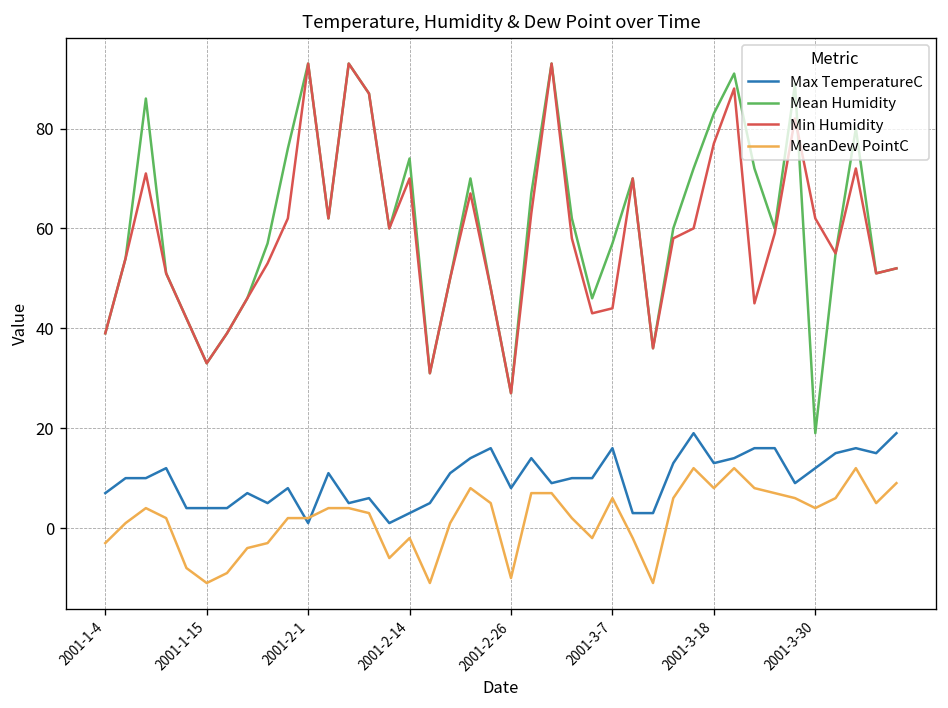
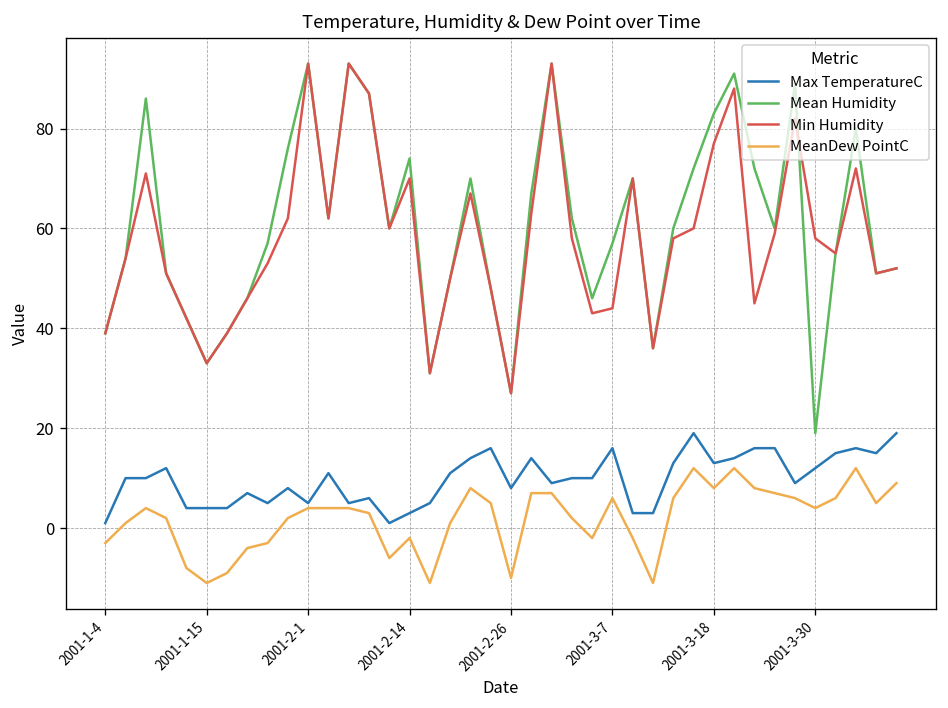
Max TemperatureC, 2001-1-4: 7 -> 1
Max TemperatureC, 2001-2-1: 1 -> 5
MeanDew PointC, 2001-2-1: 2 -> 4
Min Humidity, 2001-3-30: 62 -> 58
